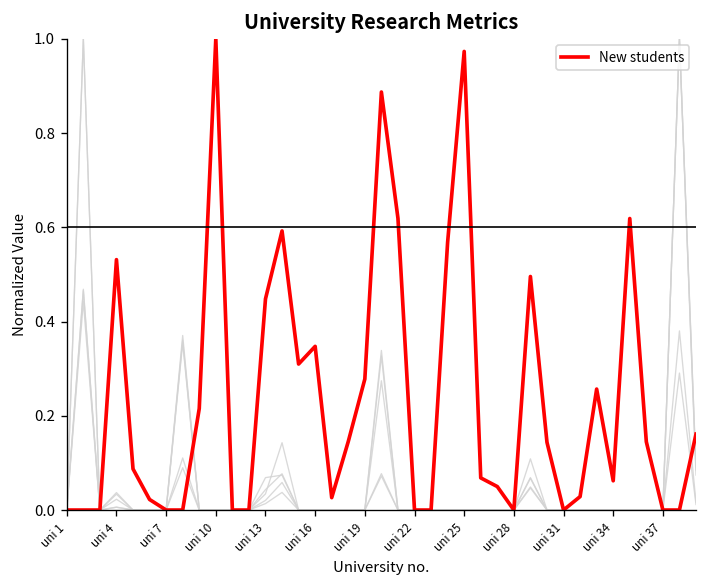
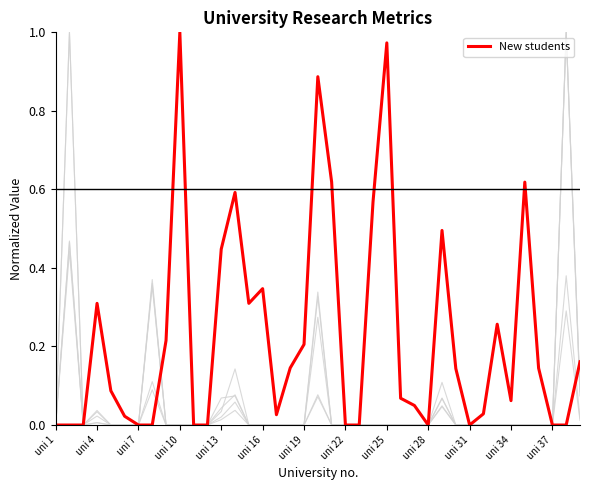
New students, uni 4: 0.53 -> 0.31
New students, uni 19: 0.28 -> 0.21
